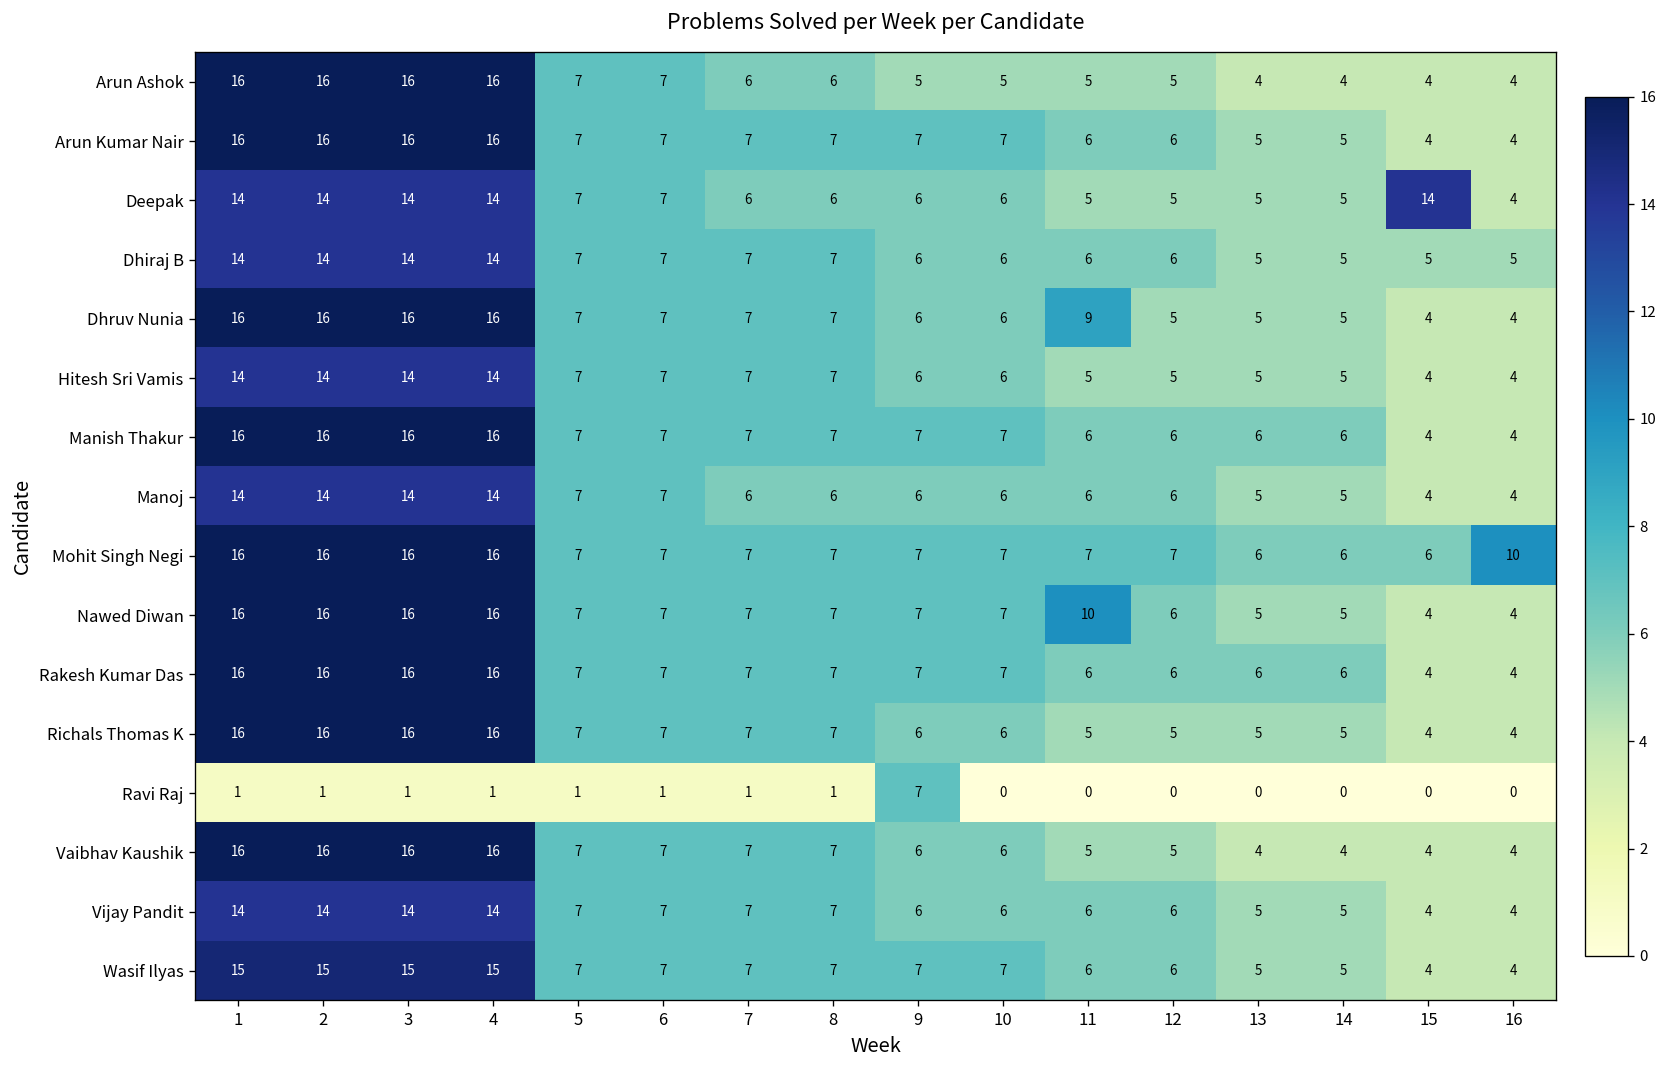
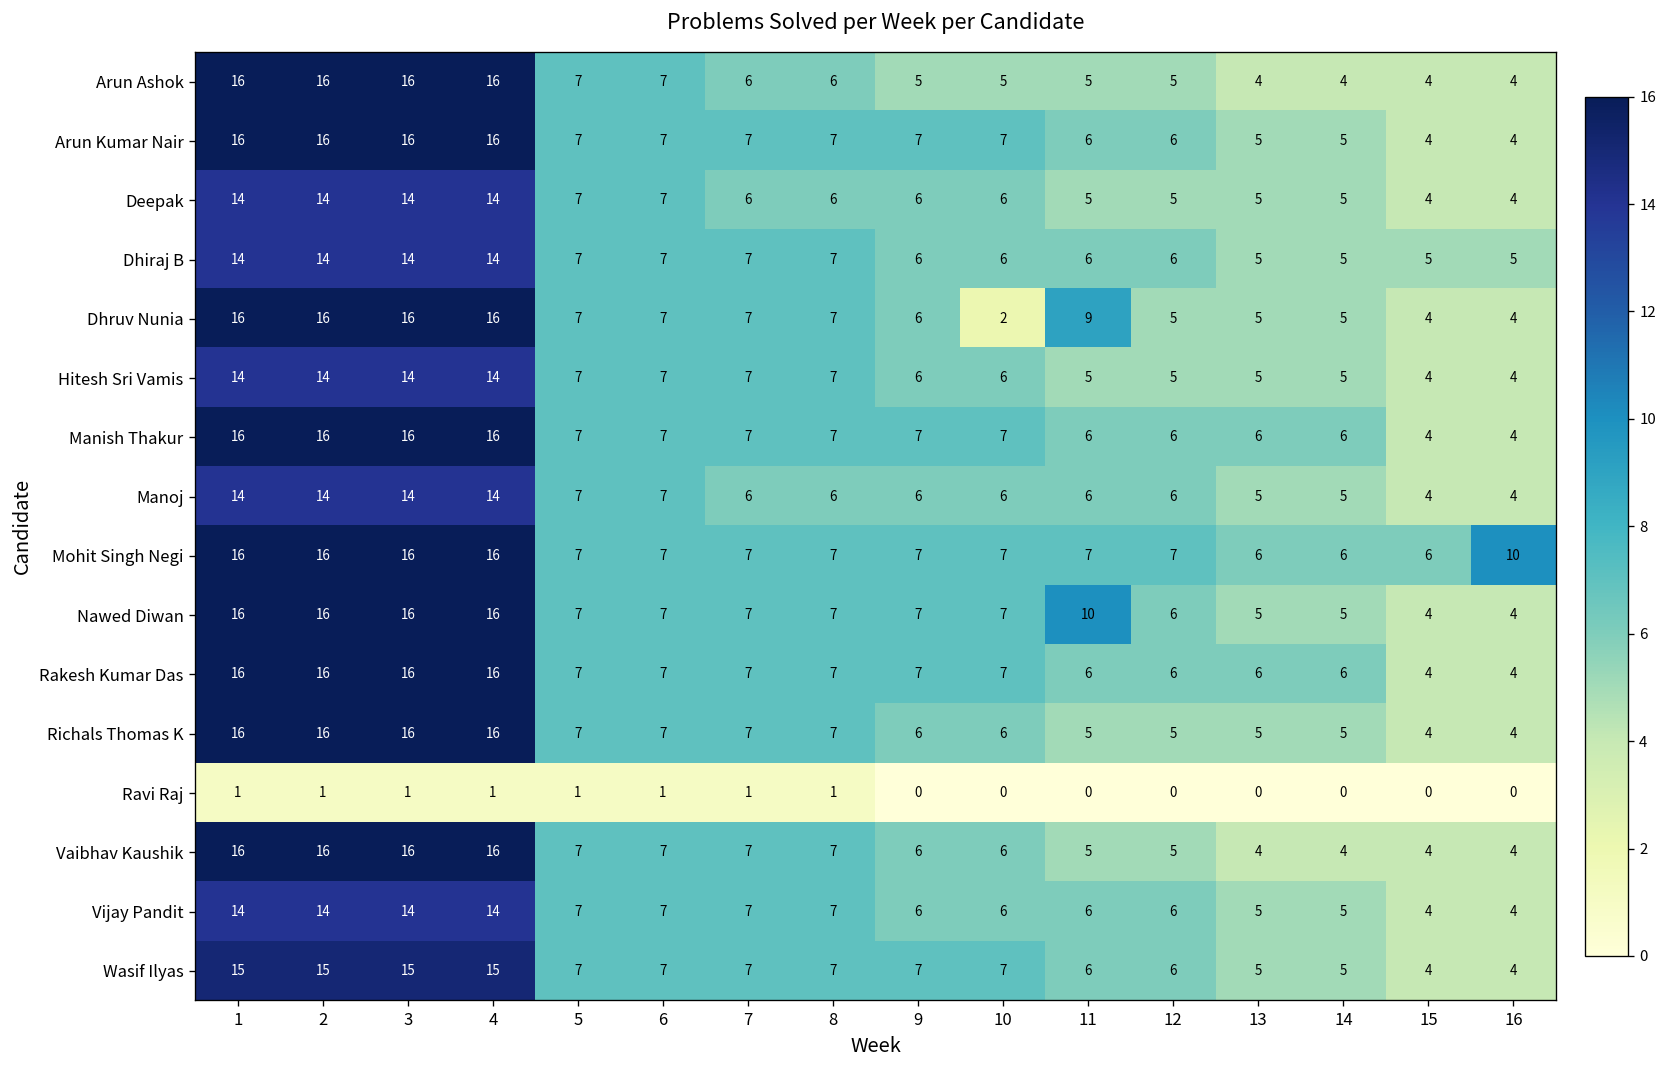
Deepak, 15: 14 -> 4
Dhruv Nunia, 10: 6 -> 2
Ravi Raj, 9: 7 -> 0
